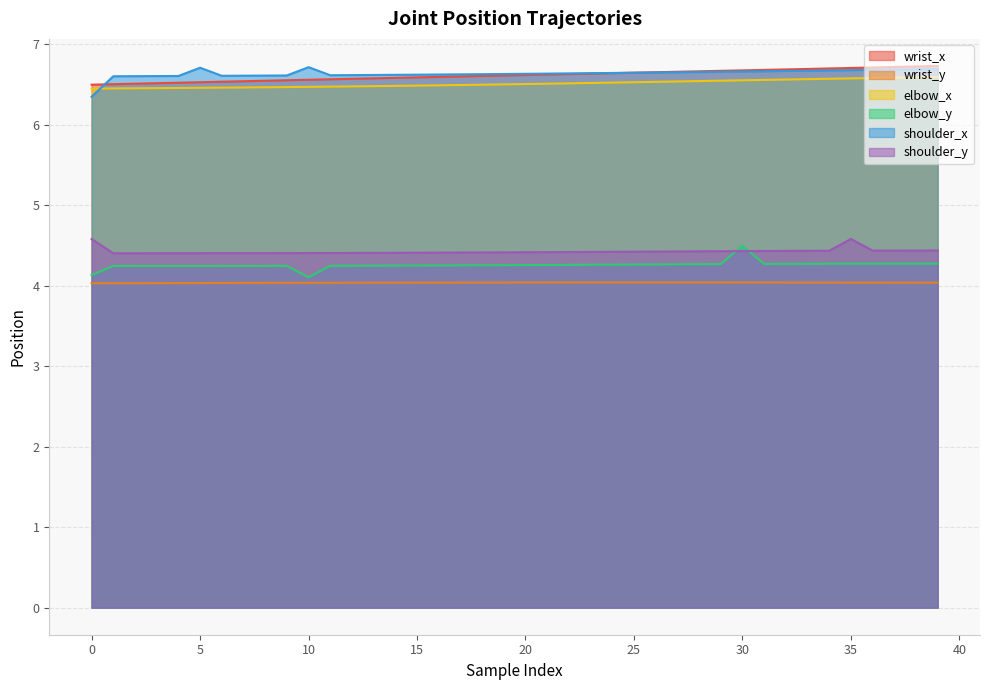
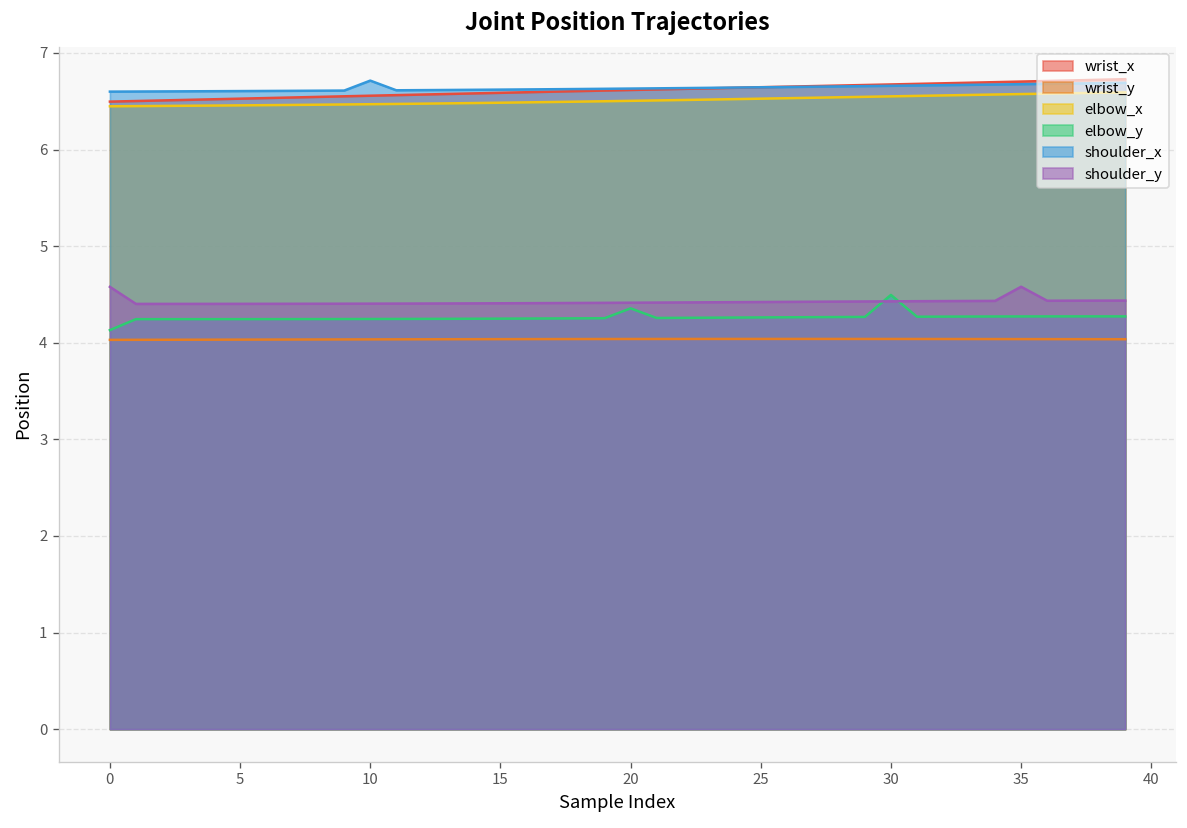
shoulder_x, 0: 6.3 -> 6.6
shoulder_x, 5: 6.7 -> 6.6
elbow_y, 10: 4.1 -> 4.2
elbow_y, 20: 4.3 -> 4.4
